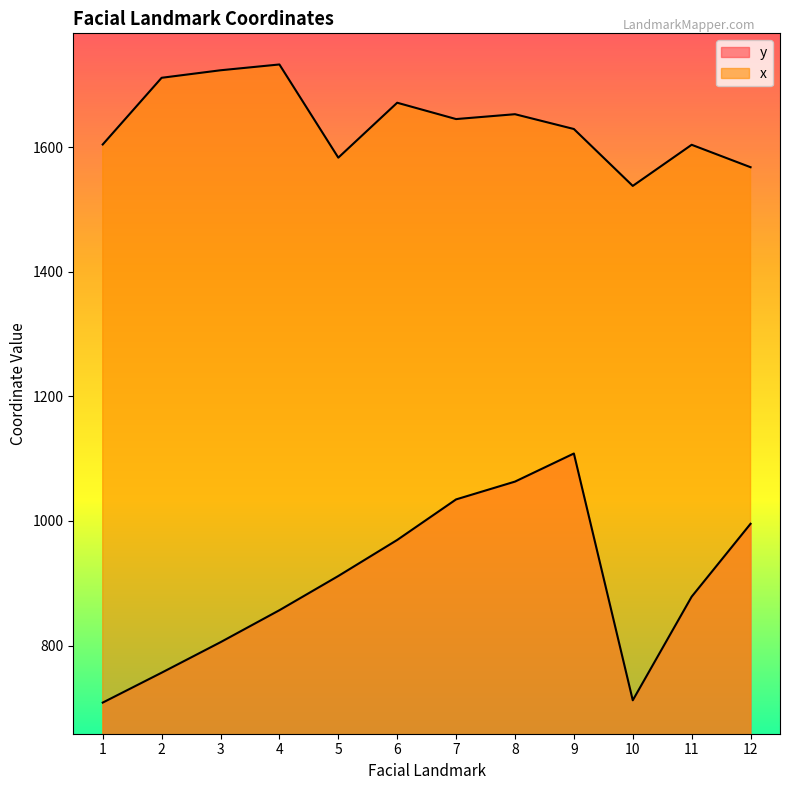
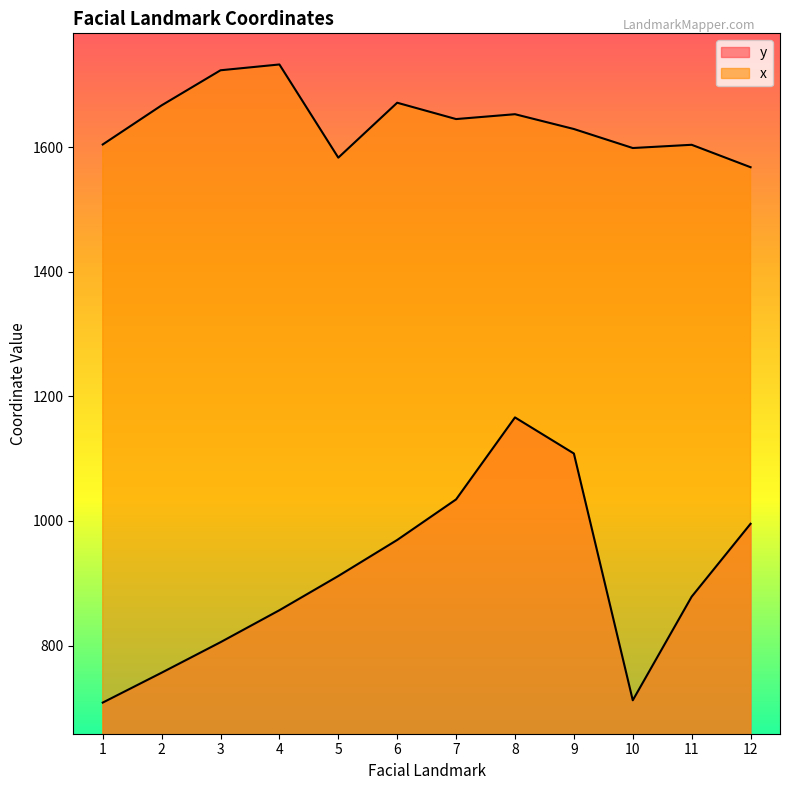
x, 2: 1710 -> 1670
y, 8: 1060 -> 1170
x, 10: 1540 -> 1600
